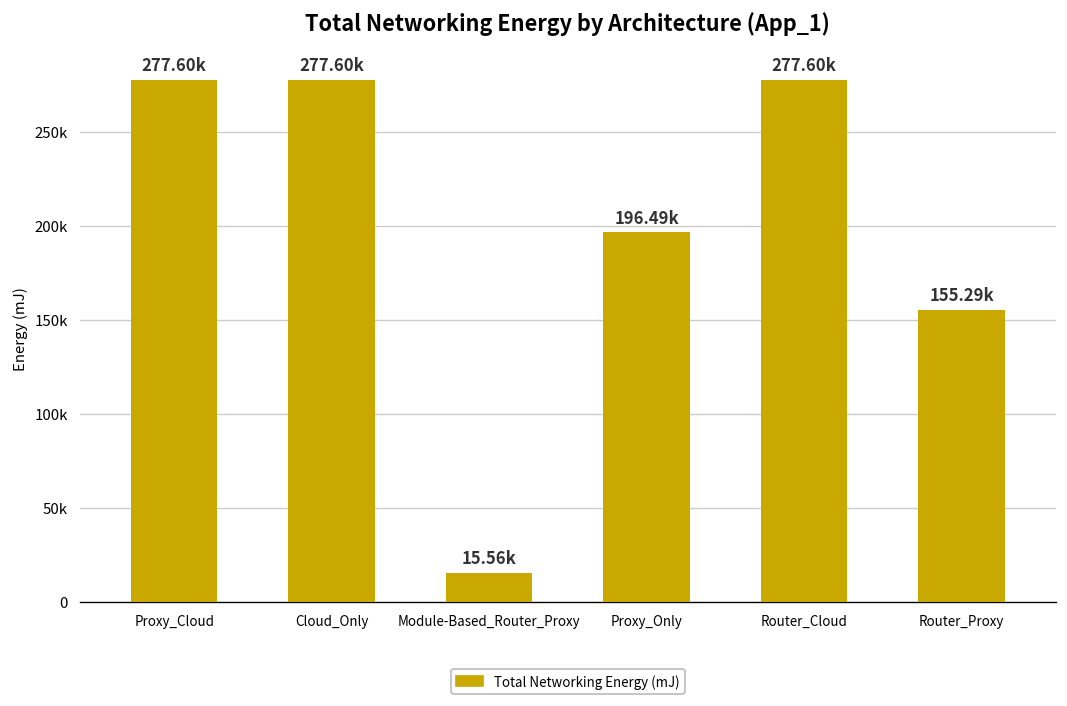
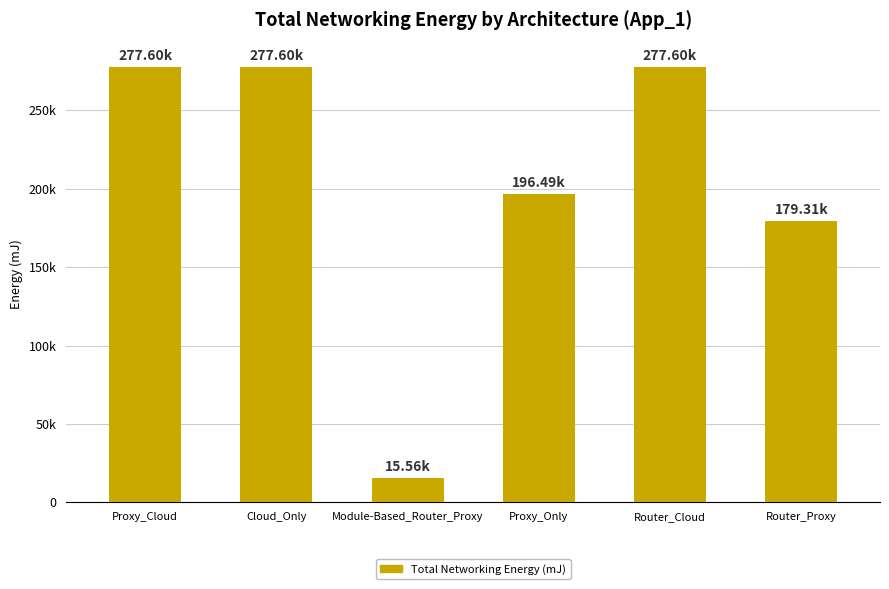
Router_Proxy: 155.29k -> 179.31k
